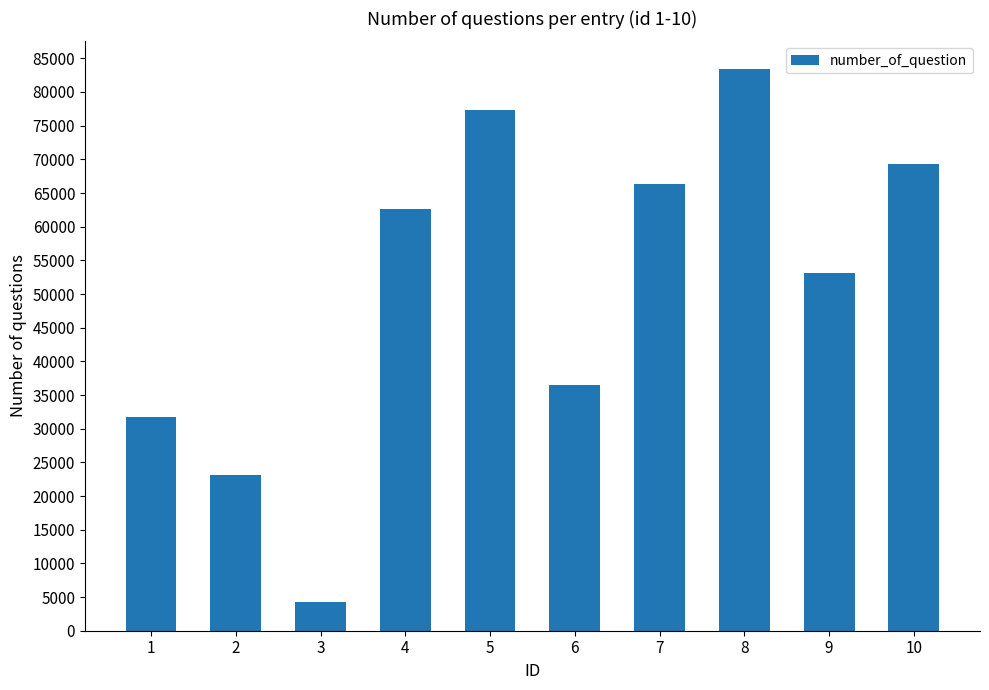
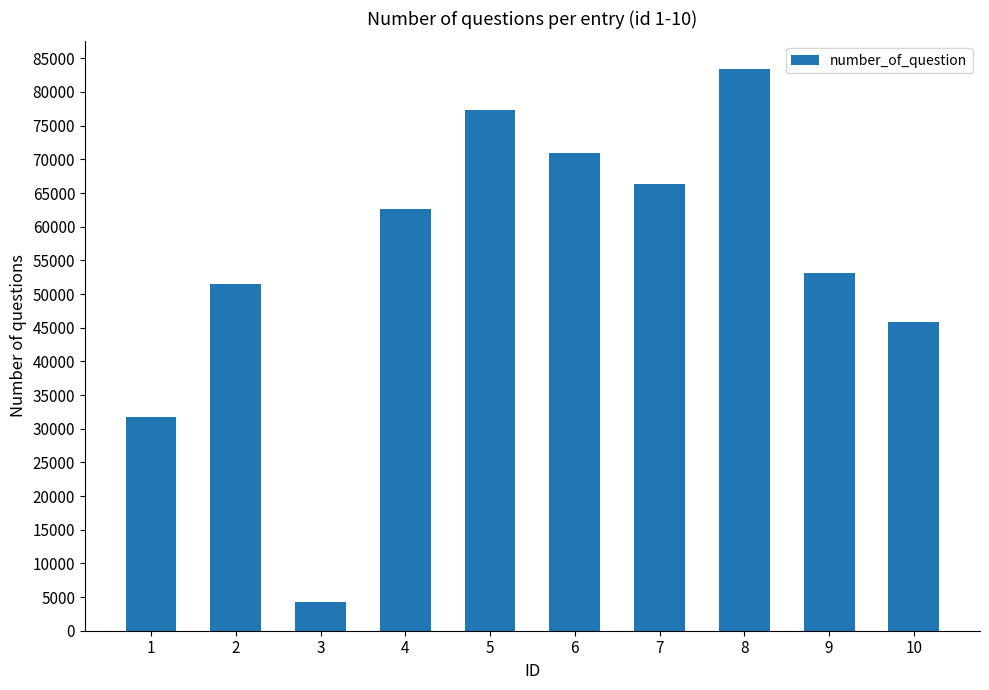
2: 23000 -> 52000
6: 37000 -> 71000
10: 69000 -> 46000
